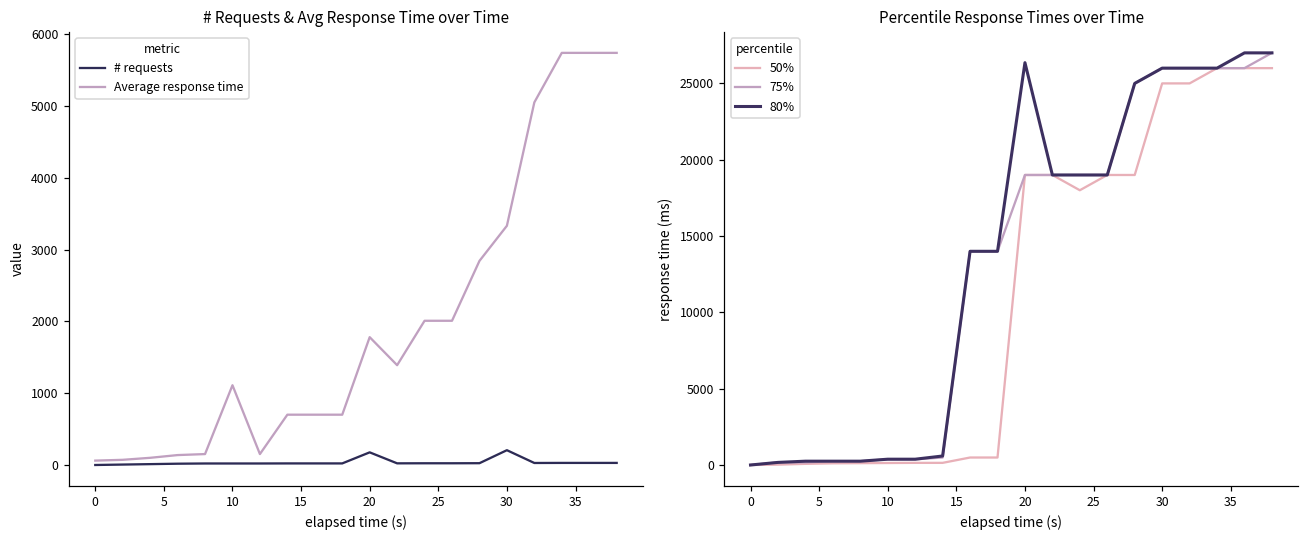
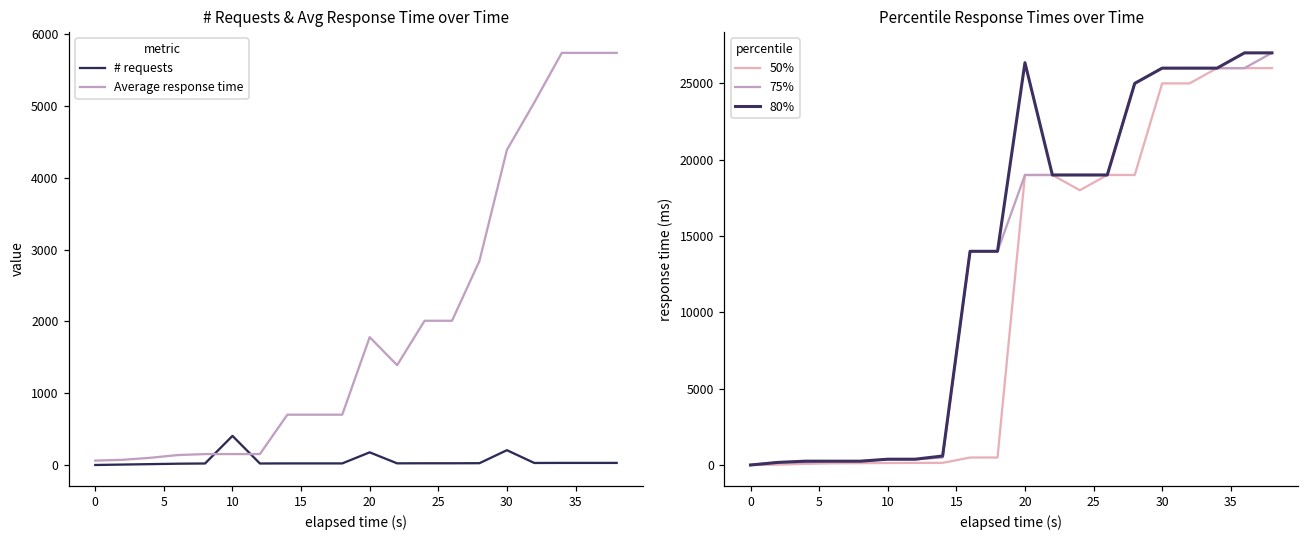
# Requests & Avg Response Time over Time, # requests, 10: 0 -> 400
# Requests & Avg Response Time over Time, Average response time, 10: 1100 -> 200
# Requests & Avg Response Time over Time, Average response time, 30: 3300 -> 4400
